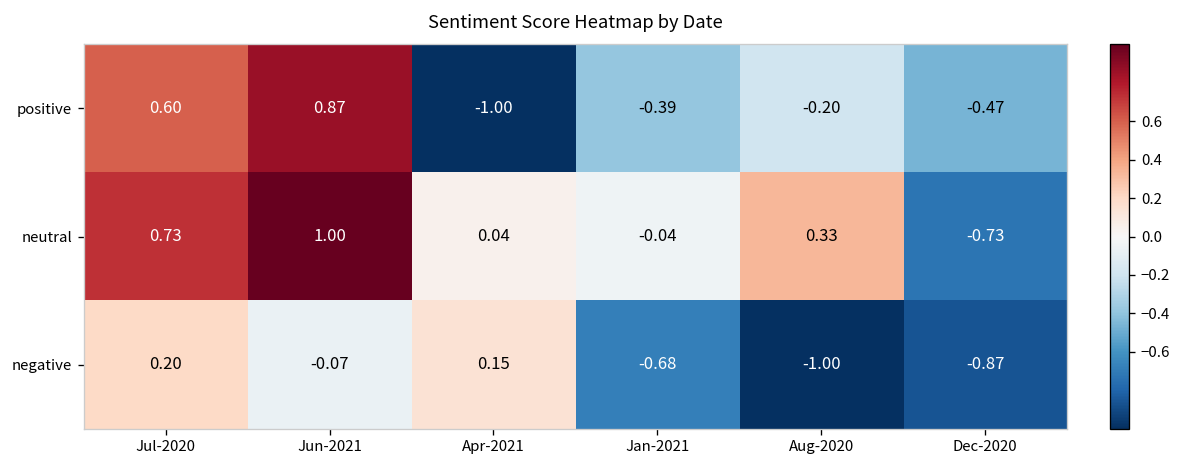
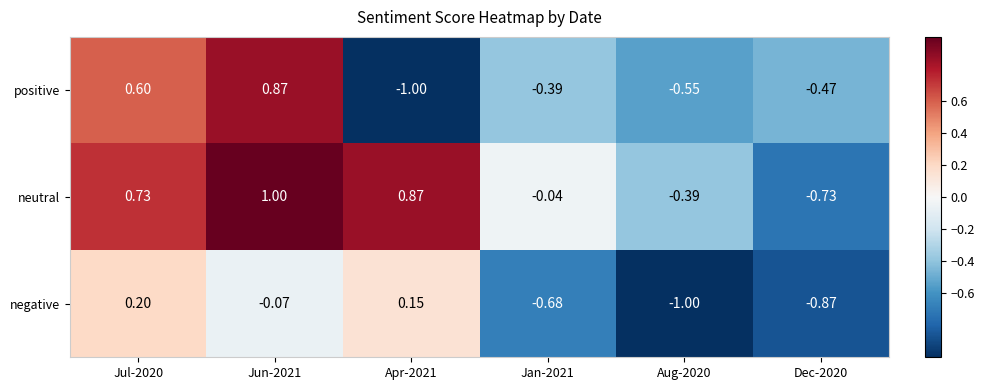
positive, Aug-2020: -0.20 -> -0.55
neutral, Apr-2021: 0.04 -> 0.87
neutral, Aug-2020: 0.33 -> -0.39
